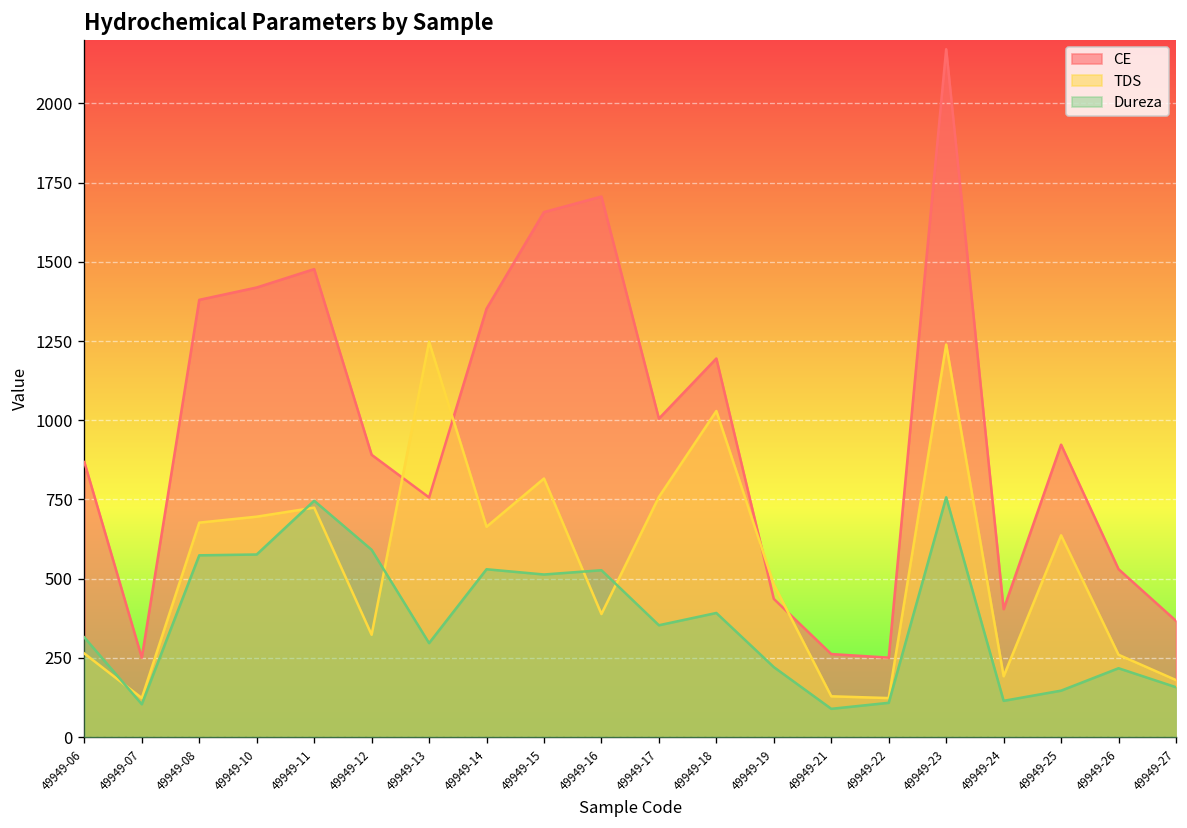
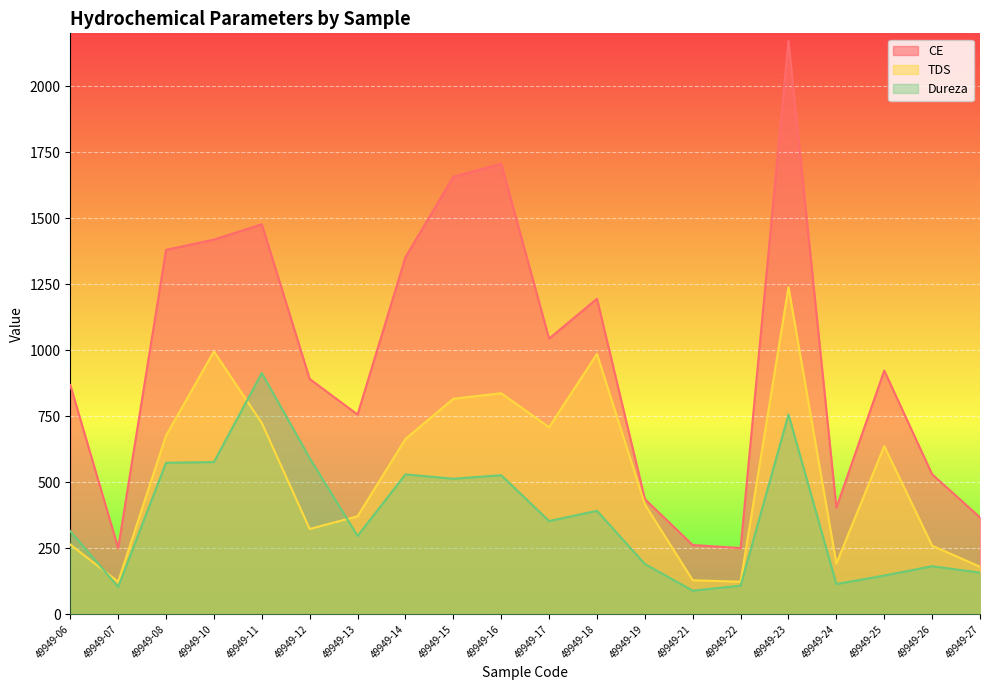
TDS, 49949-10: 700 -> 1000
Dureza, 49949-11: 750 -> 910
TDS, 49949-13: 1250 -> 370
TDS, 49949-16: 390 -> 840
CE, 49949-17: 1010 -> 1040
TDS, 49949-17: 760 -> 710
TDS, 49949-18: 1030 -> 990
TDS, 49949-19: 480 -> 420
Dureza, 49949-19: 220 -> 190
Dureza, 49949-26: 220 -> 180
